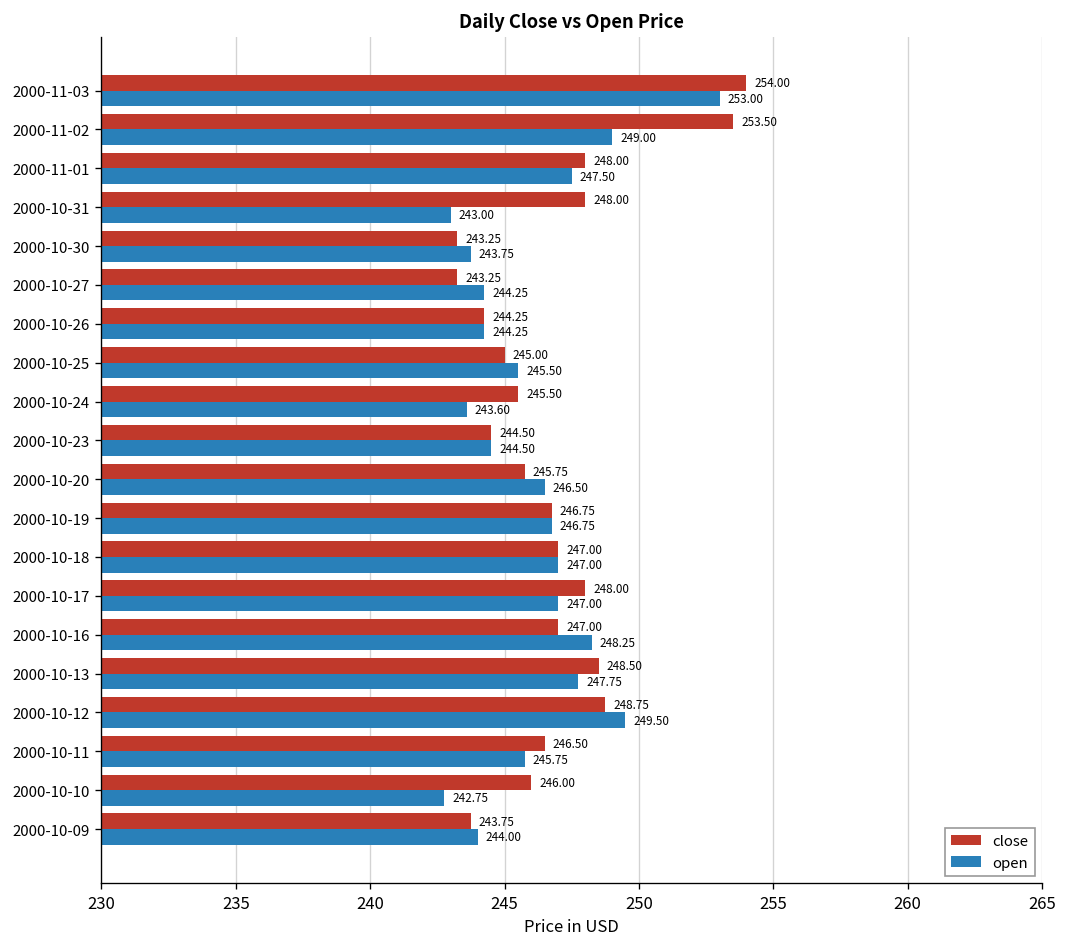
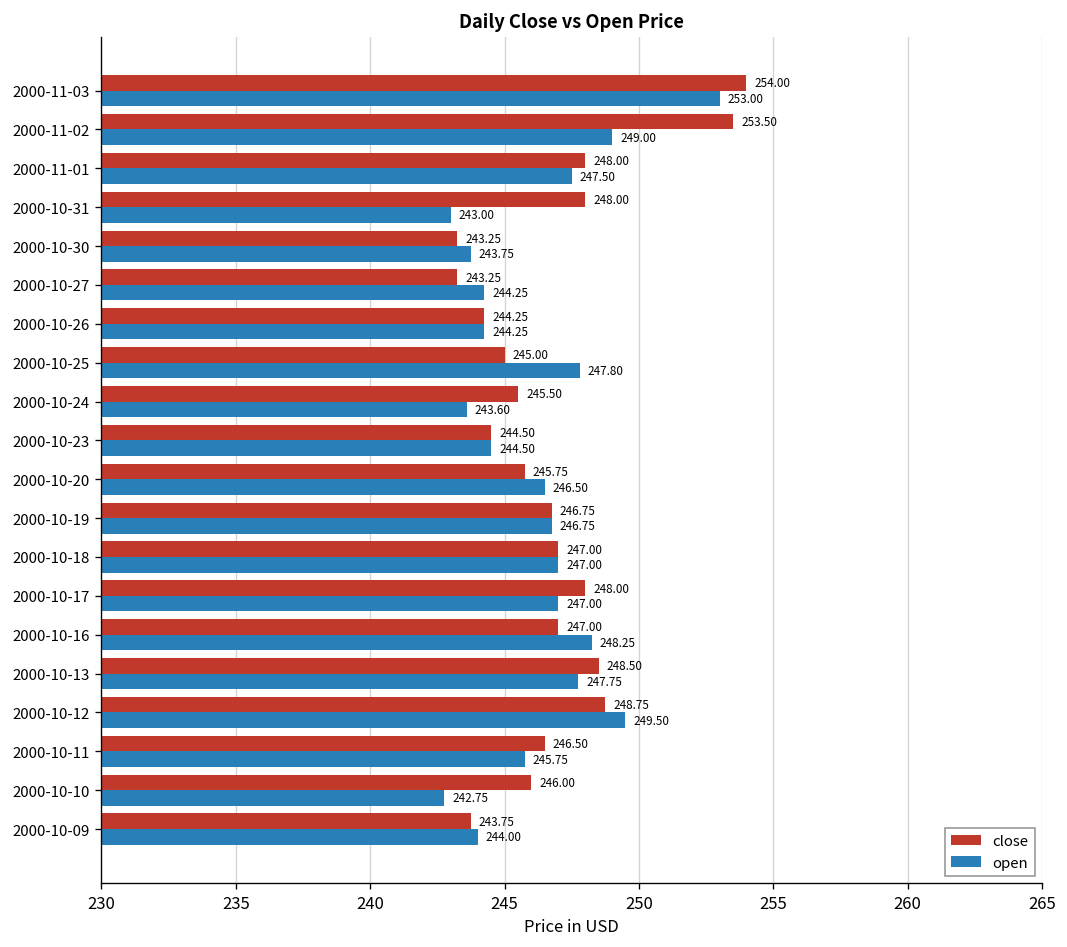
open, 2000-10-25: 245.50 -> 247.80
